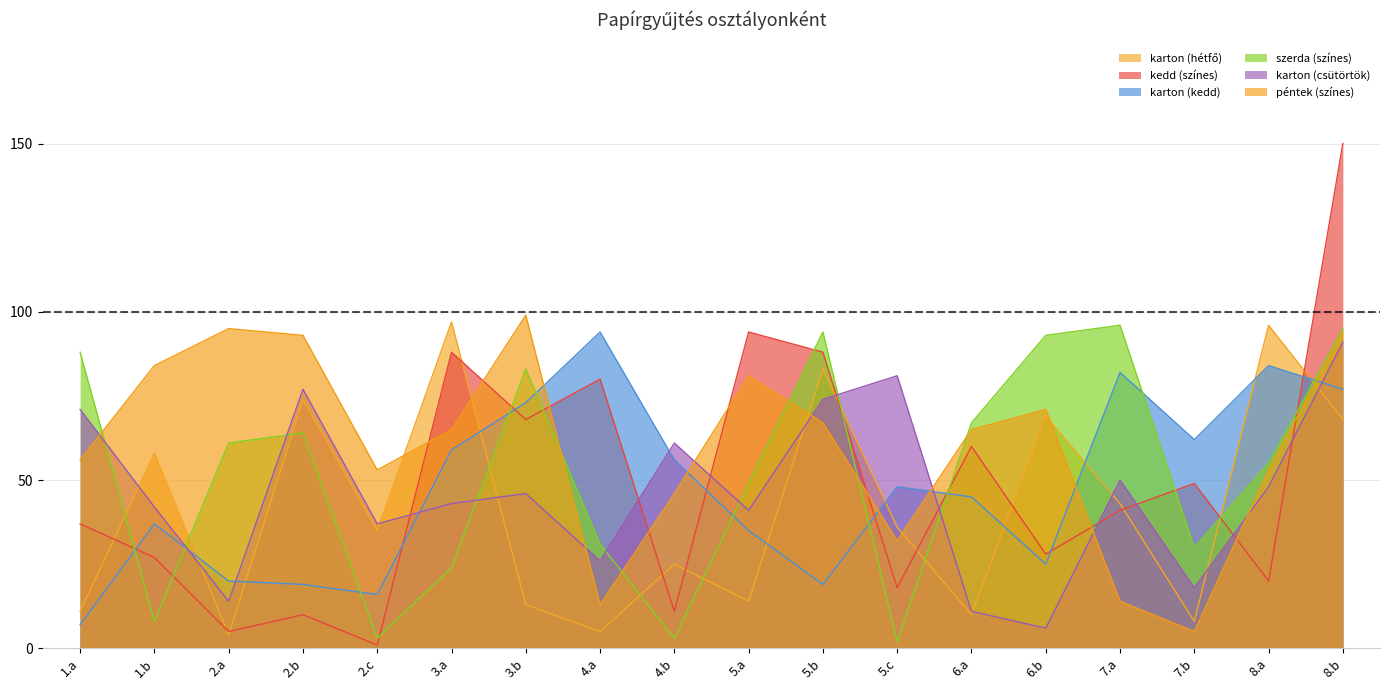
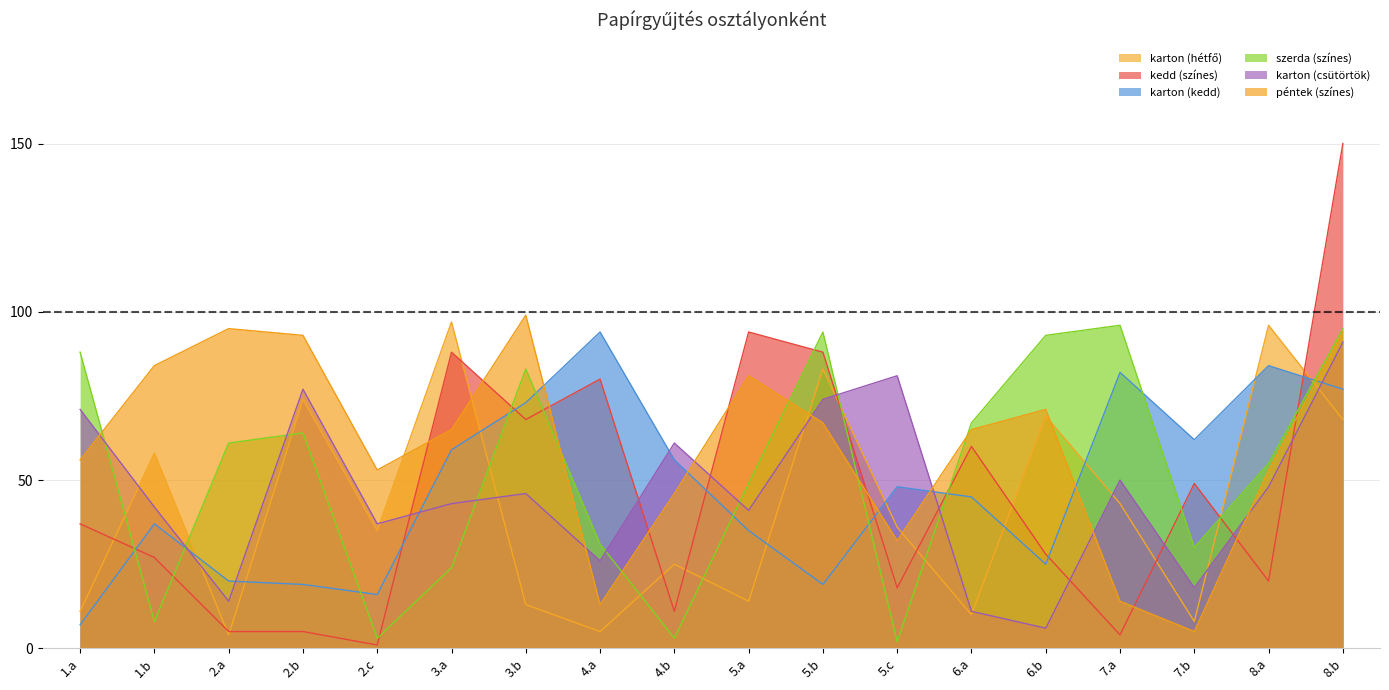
kedd (színes), 2.b: 10 -> 5
kedd (színes), 7.a: 41 -> 4
